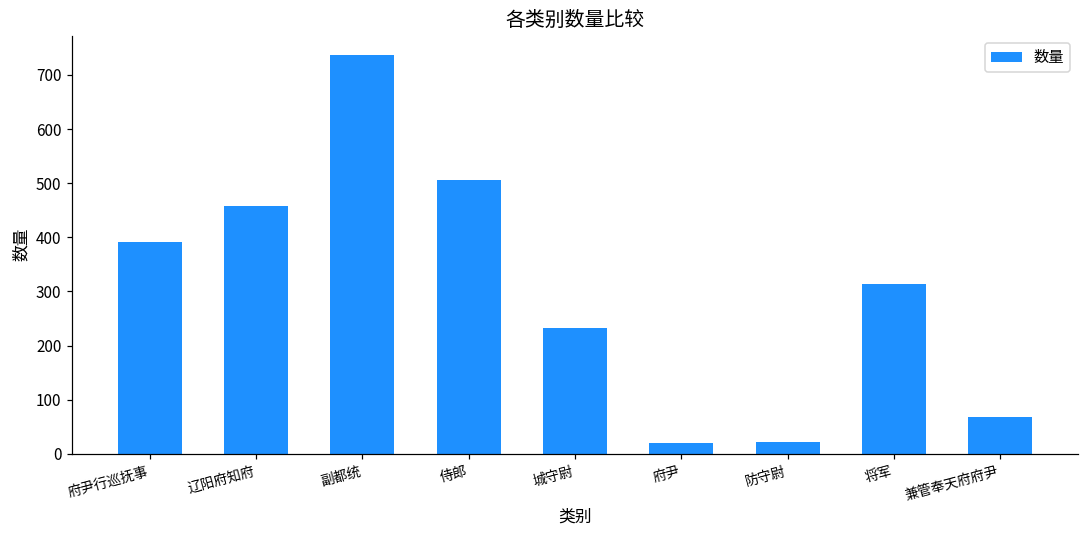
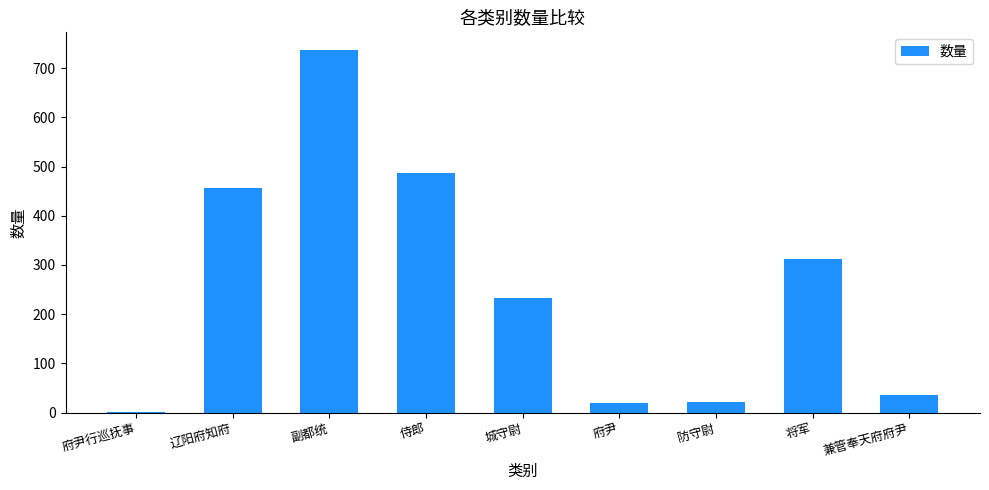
府尹行巡抚事: 390 -> 0
侍郎: 510 -> 490
兼管奉天府府尹: 70 -> 40
